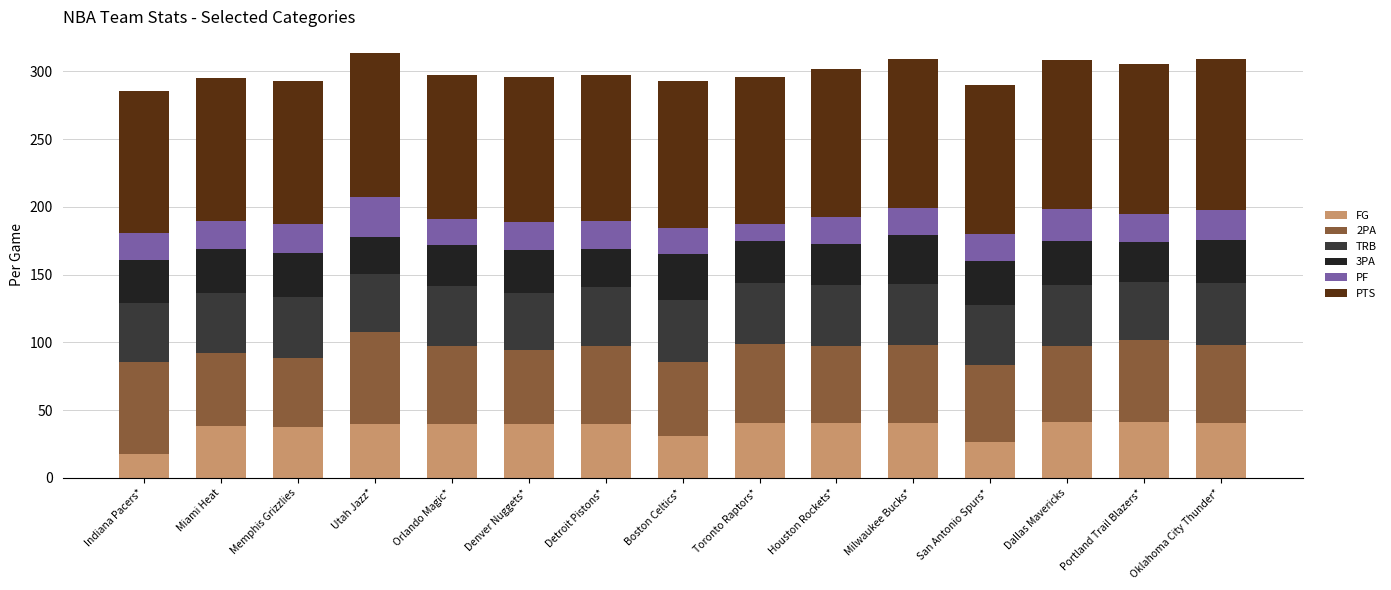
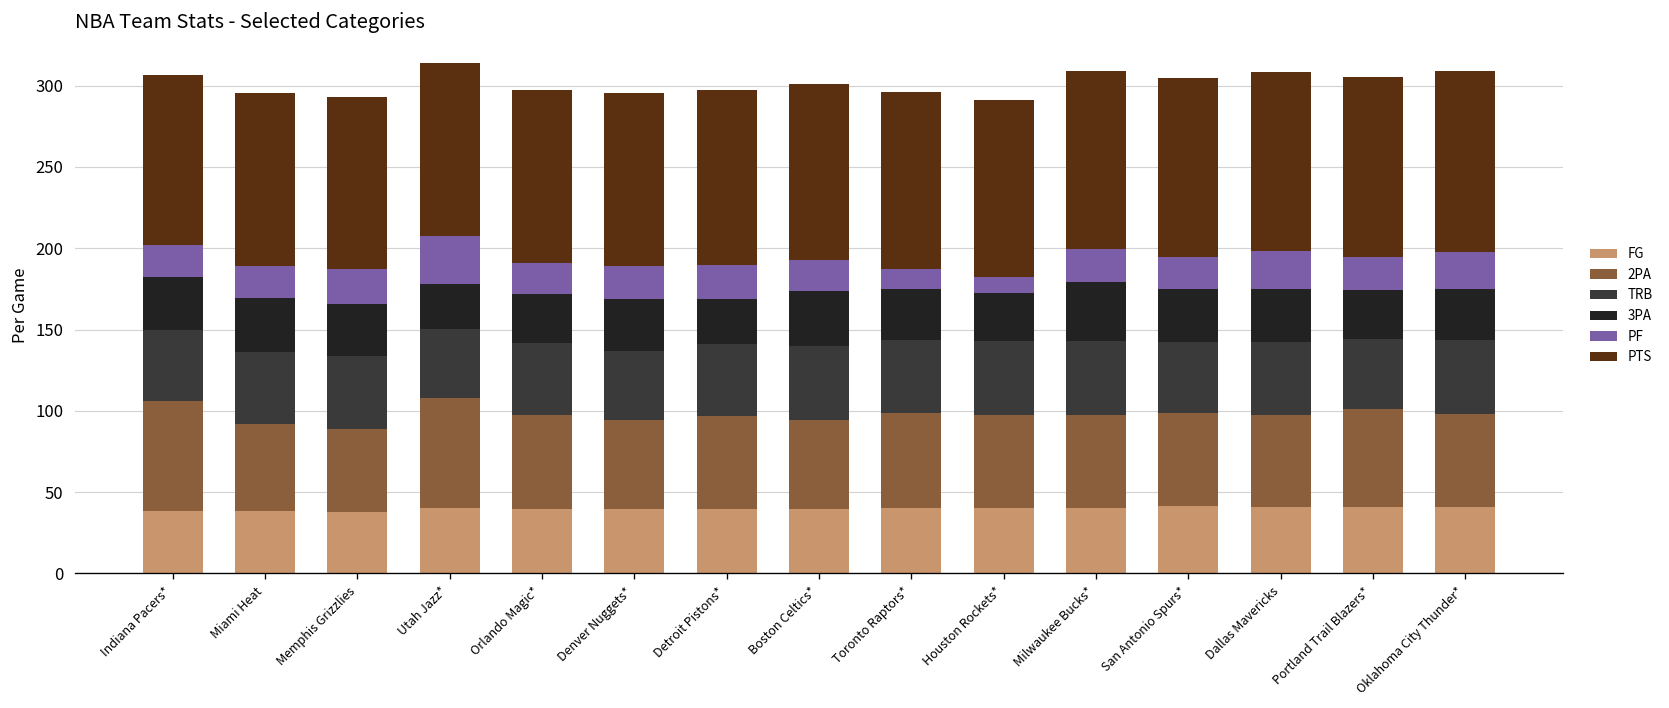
FG, Indiana Pacers*: 18 -> 39
FG, Boston Celtics*: 31 -> 40
PF, Houston Rockets*: 20 -> 10
FG, San Antonio Spurs*: 27 -> 42
